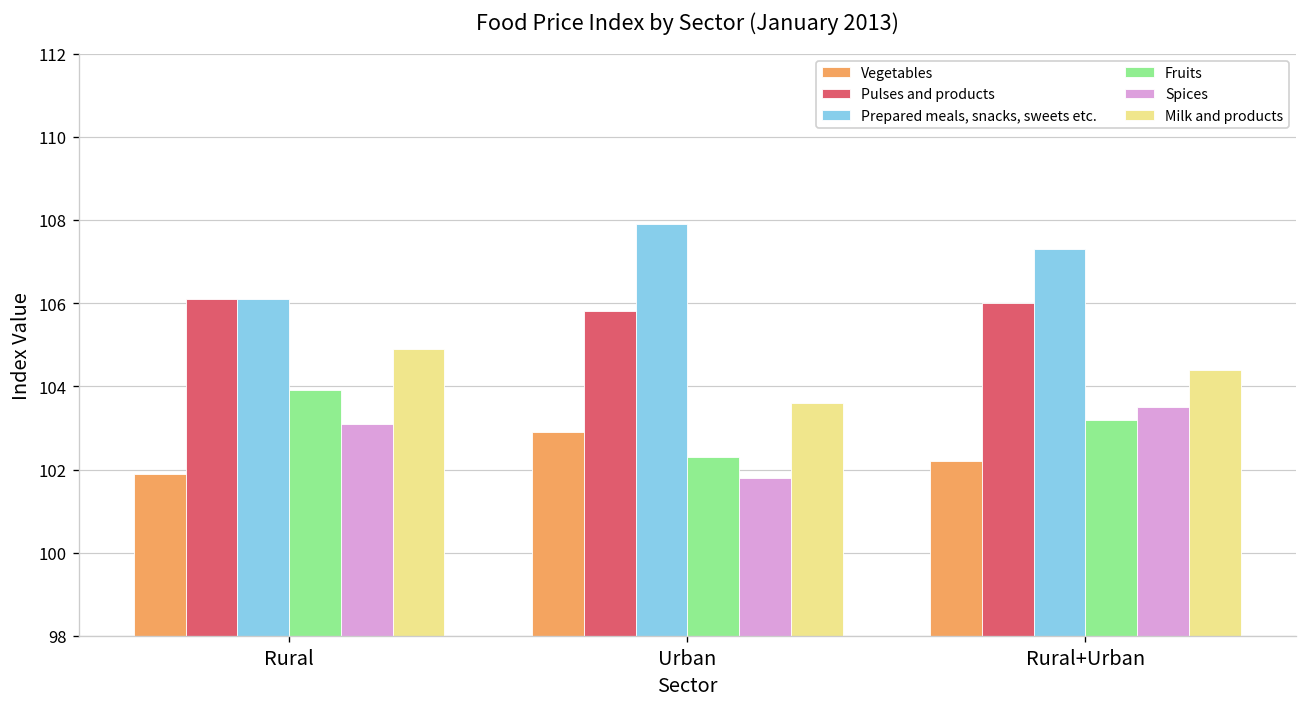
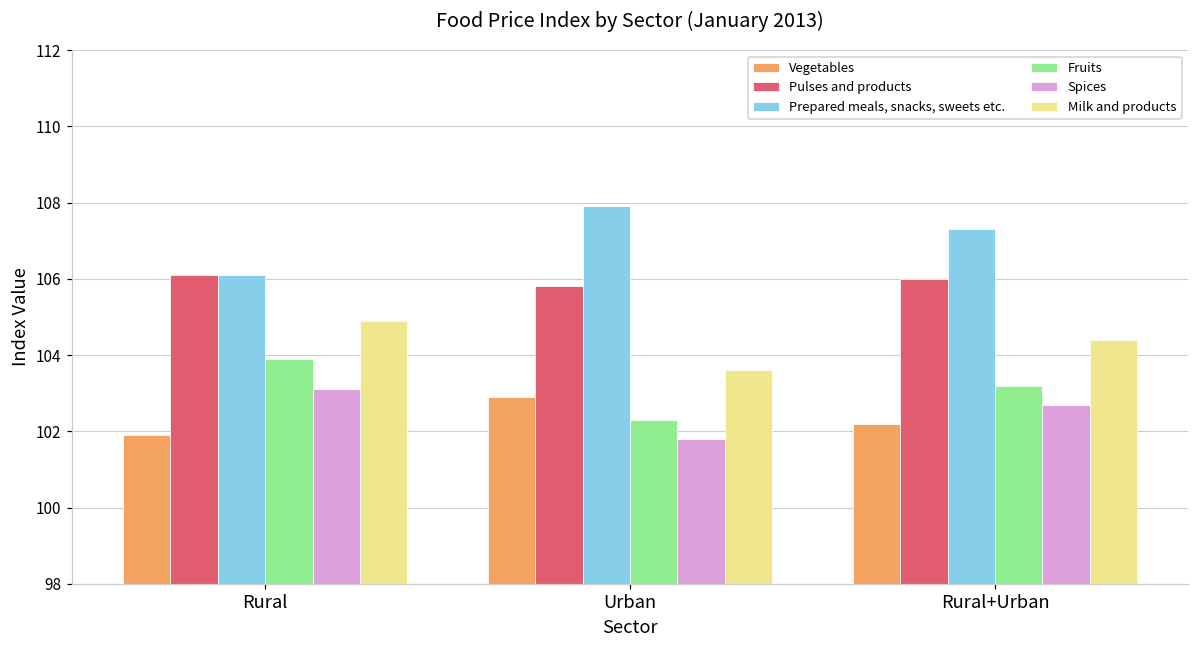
Spices, Rural+Urban: 103.5 -> 102.7
